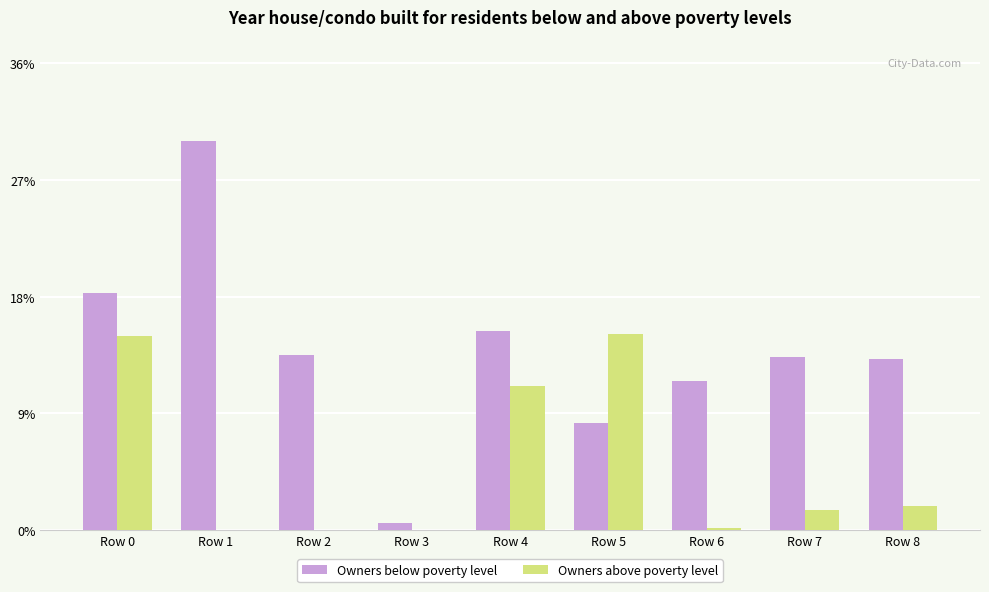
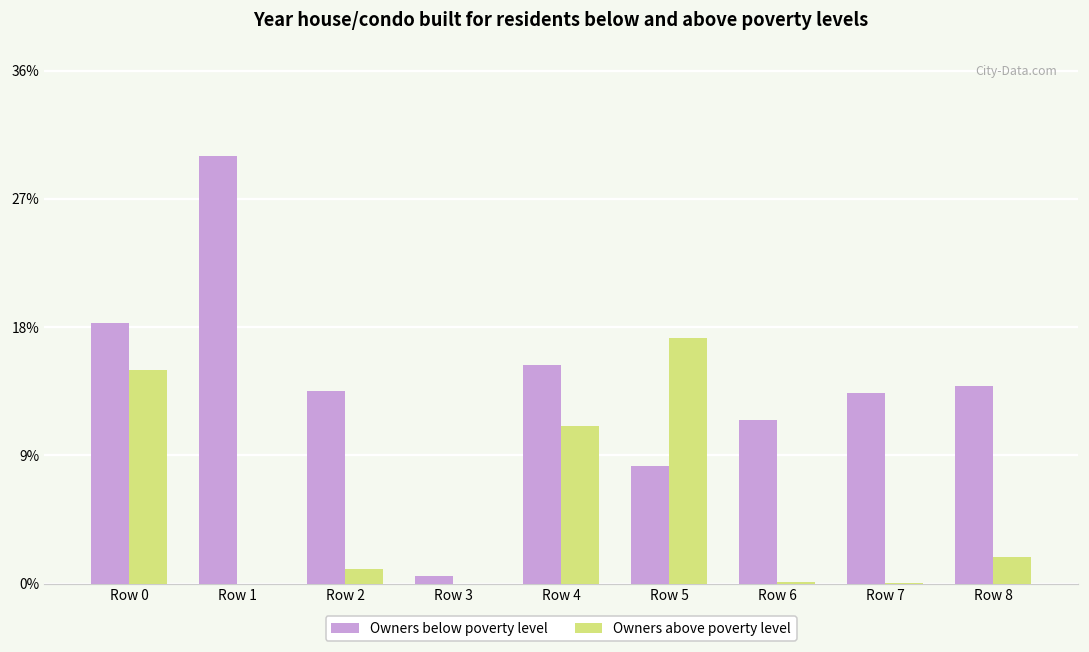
Owners above poverty level, Row 2: 0.0% -> 1.0%
Owners above poverty level, Row 5: 15.1% -> 17.2%
Owners above poverty level, Row 7: 1.6% -> 0.0%
Owners below poverty level, Row 8: 13.2% -> 13.8%
